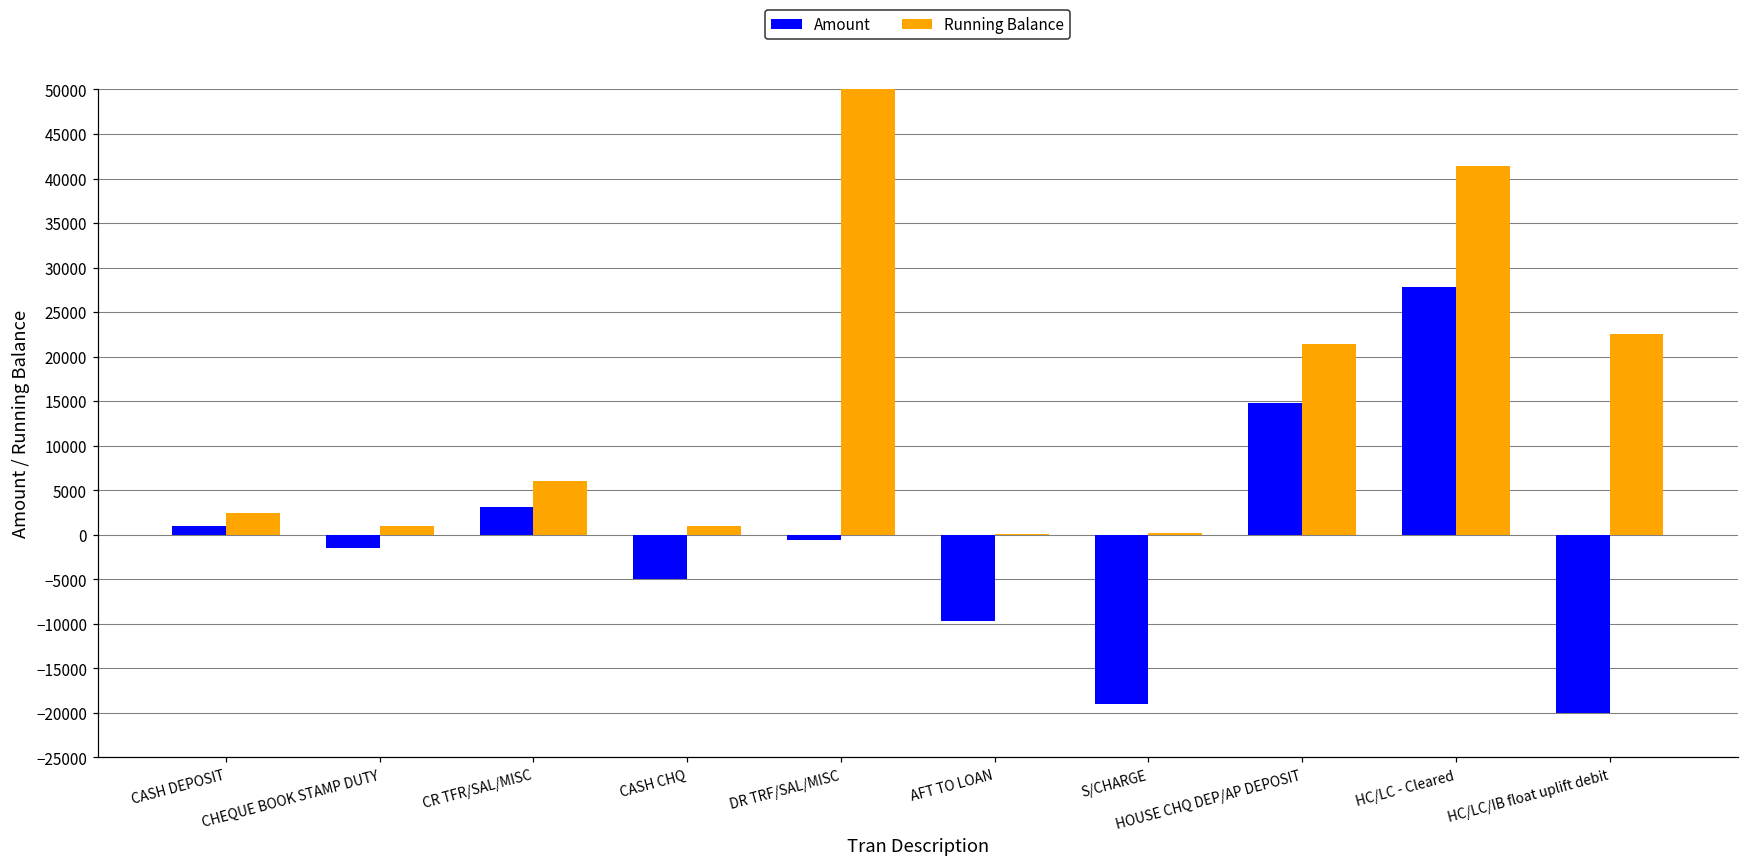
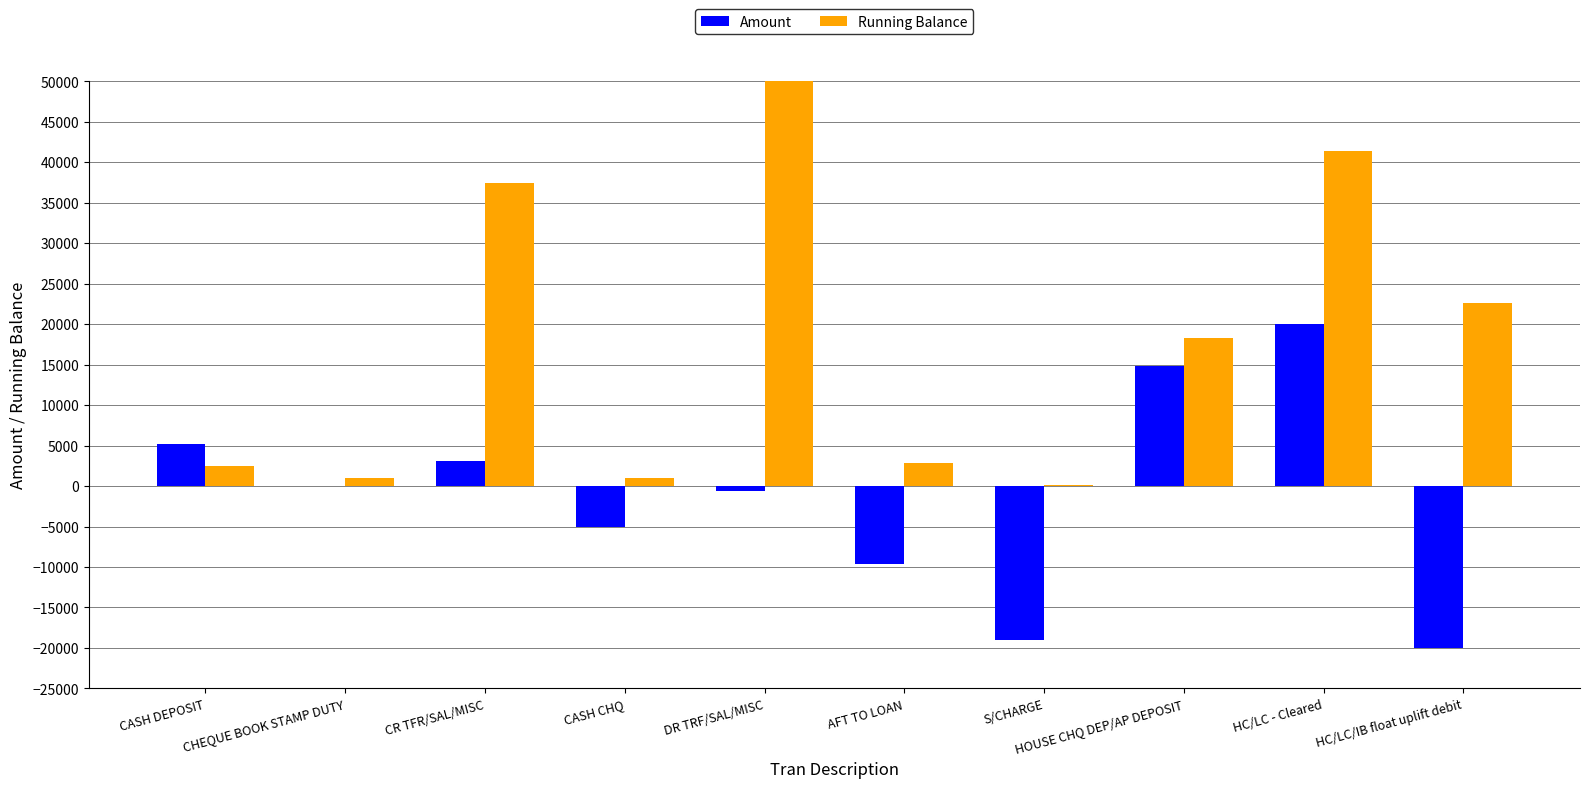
Amount, CASH DEPOSIT: 1000 -> 5000
Amount, CHEQUE BOOK STAMP DUTY: -1000 -> 0
Running Balance, CR TFR/SAL/MISC: 6000 -> 37000
Running Balance, AFT TO LOAN: 0 -> 3000
Running Balance, HOUSE CHQ DEP/AP DEPOSIT: 21000 -> 18000
Amount, HC/LC - Cleared: 28000 -> 20000
